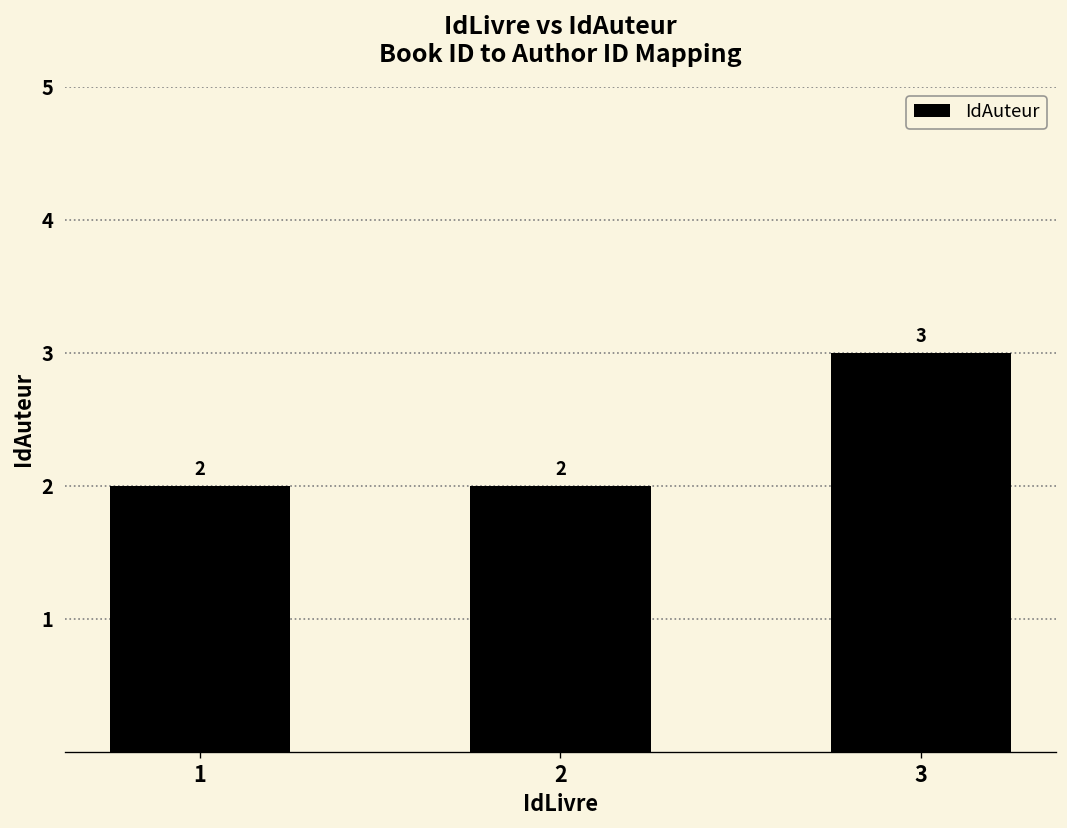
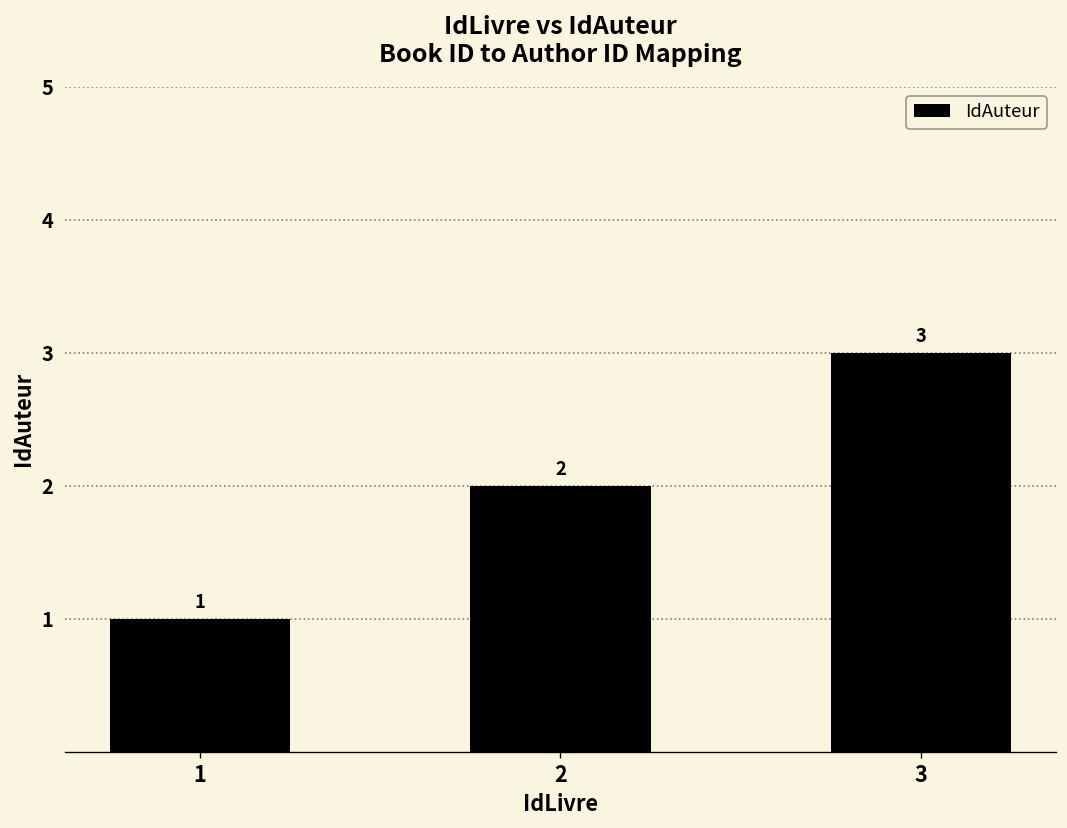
1: 2 -> 1
